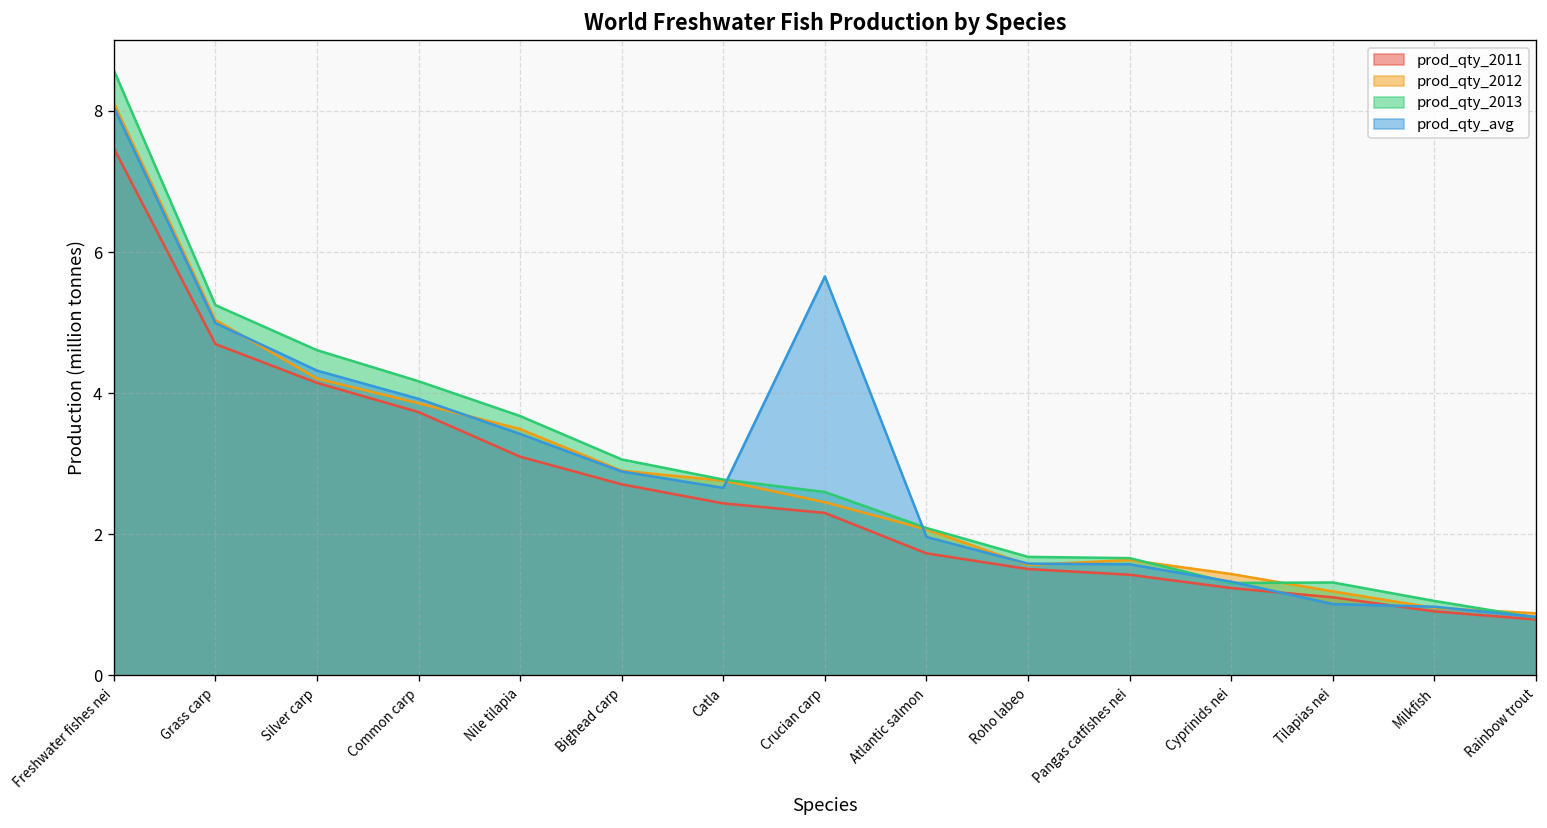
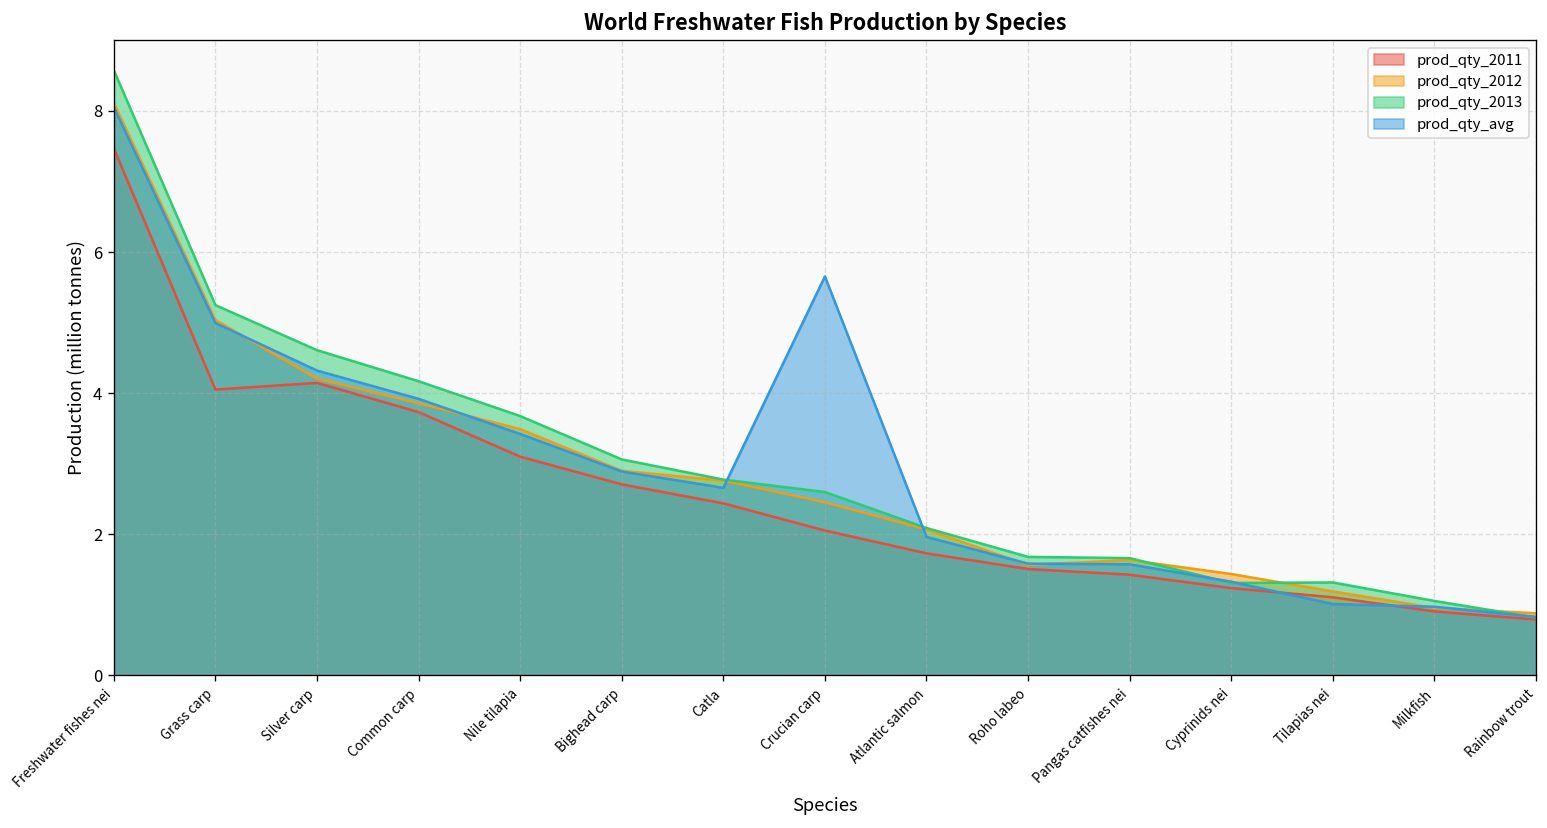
prod_qty_2011, Grass carp: 4.7 -> 4.1
prod_qty_2011, Crucian carp: 2.3 -> 2.1
